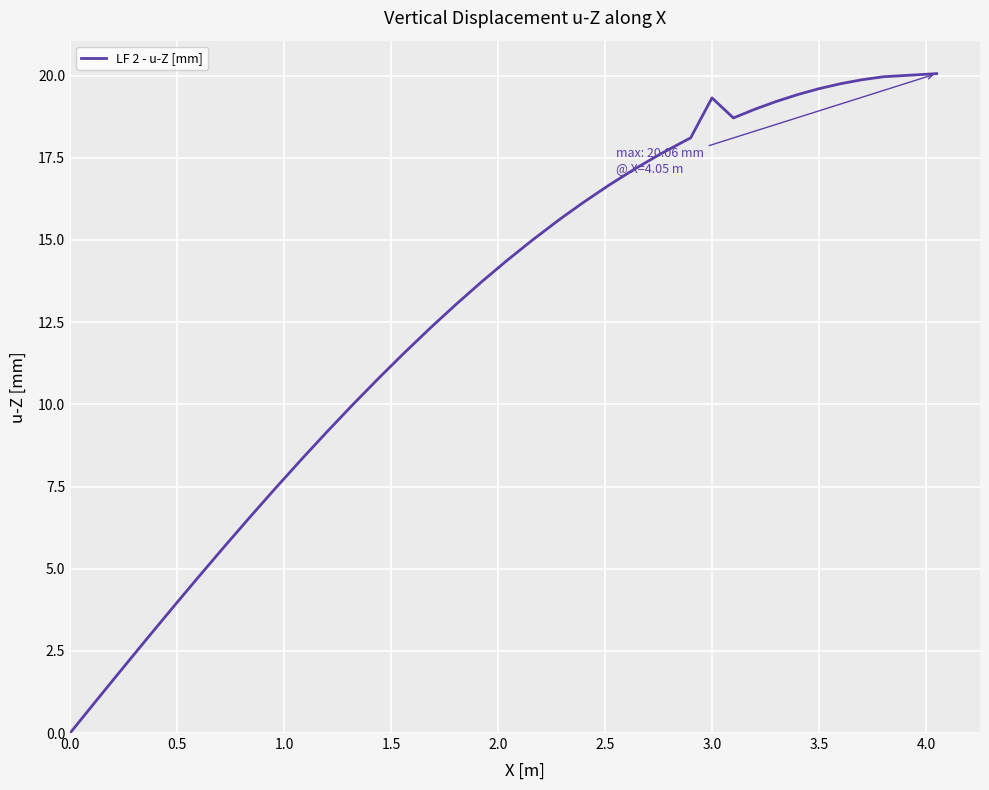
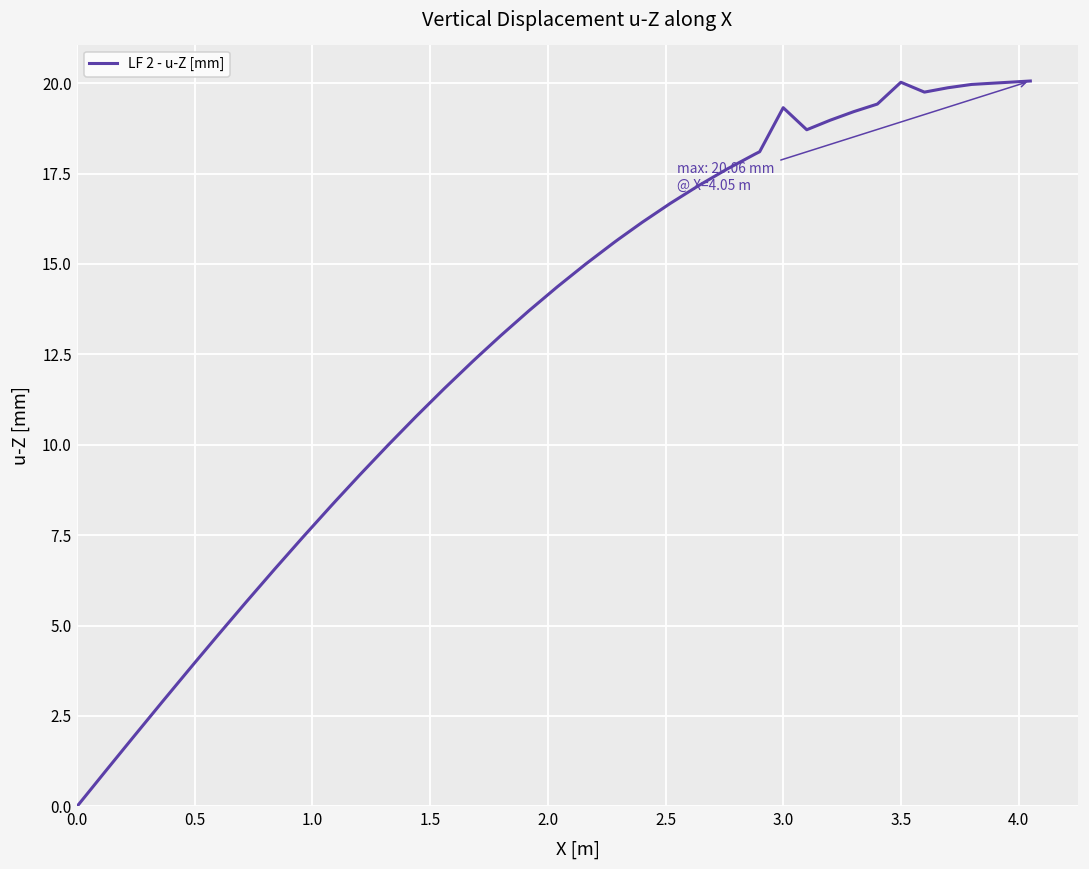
3.5: 19.6 -> 20.0
